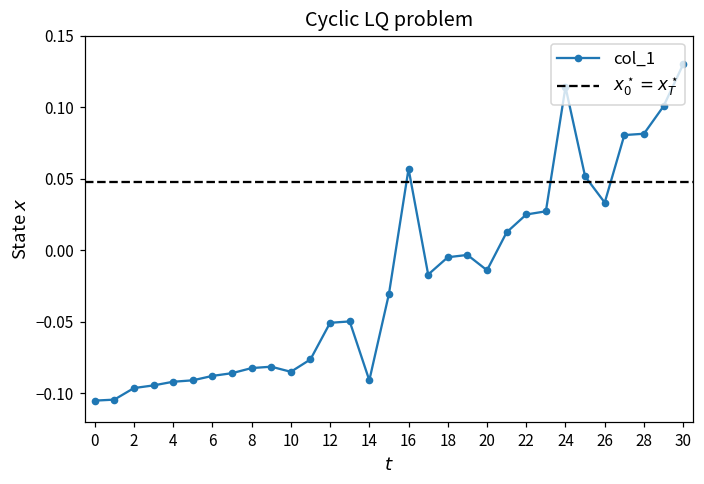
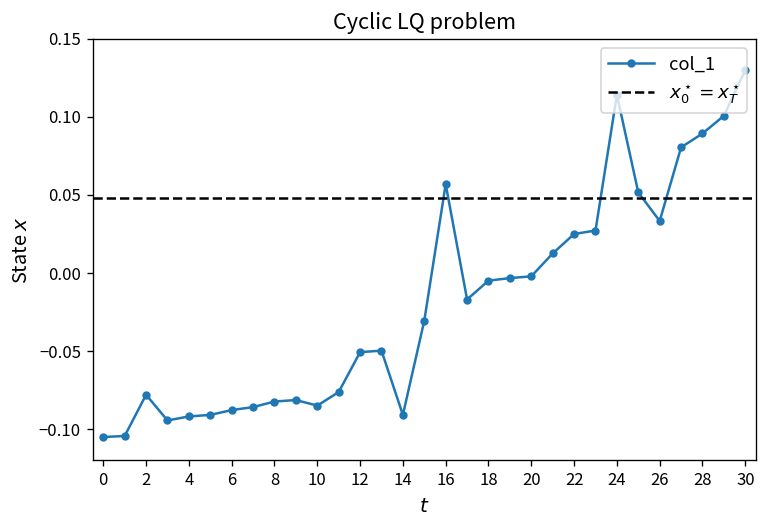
2: -0.096 -> -0.078
20: -0.014 -> -0.002
28: 0.081 -> 0.089
